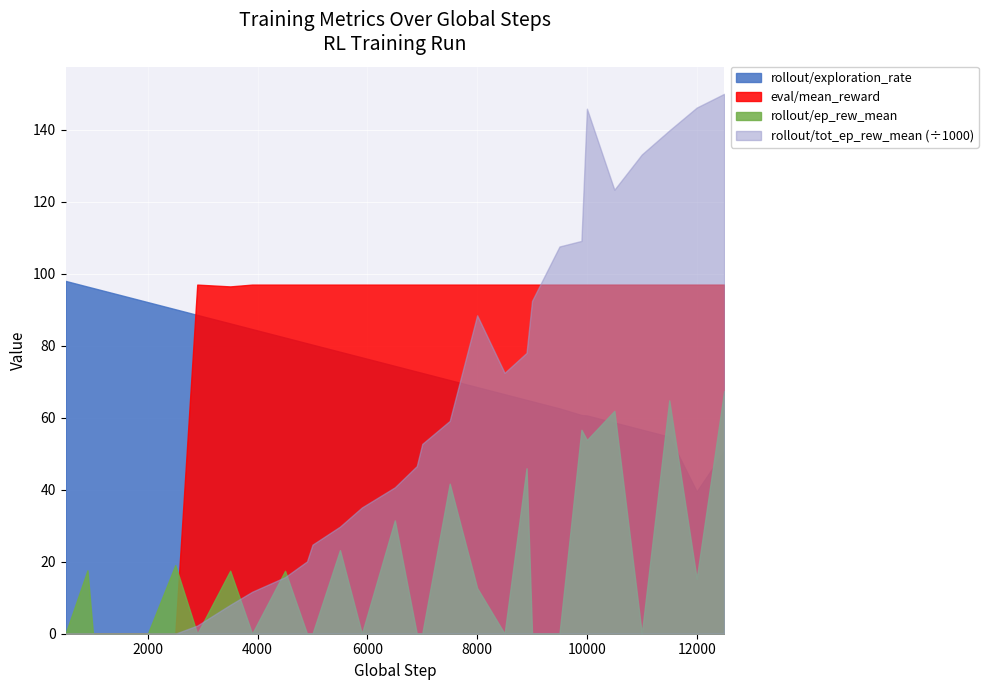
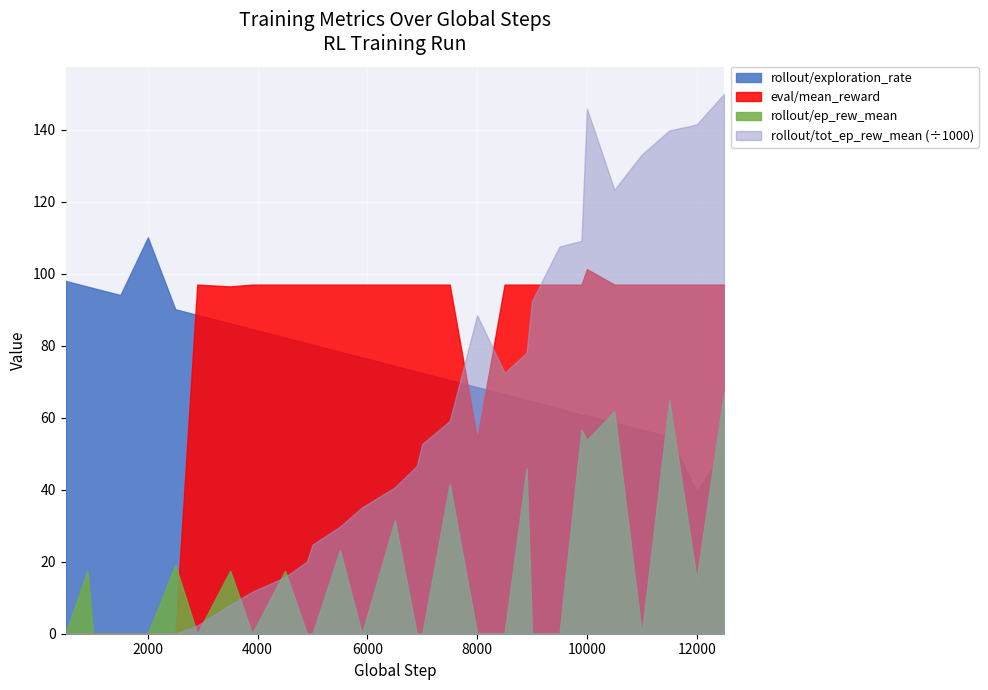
rollout/exploration_rate, 2000: 92 -> 110
eval/mean_reward, 8000: 97 -> 54
rollout/ep_rew_mean, 8000: 13 -> 0
eval/mean_reward, 10000: 97 -> 101
rollout/tot_ep_rew_mean (÷1000), 12000: 146 -> 141
